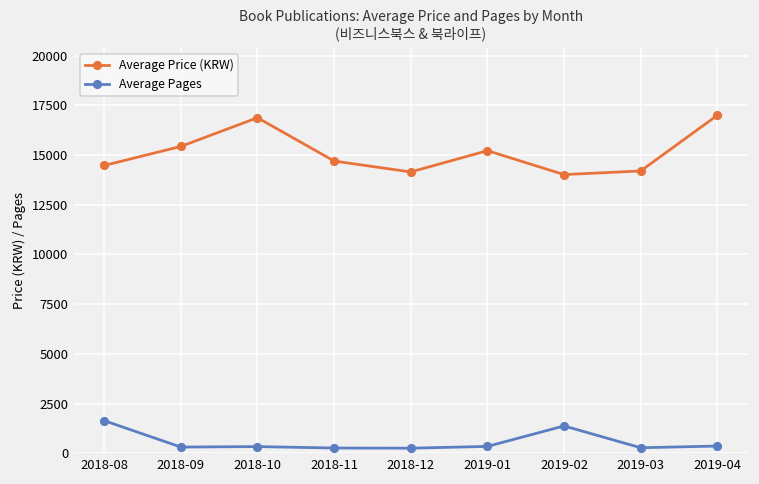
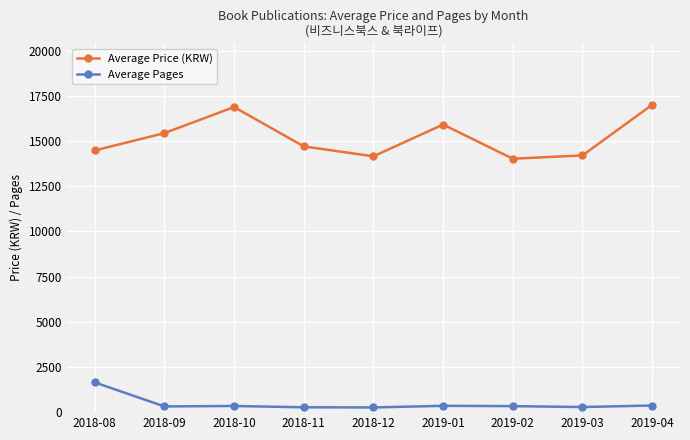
Average Price (KRW), 2019-01: 15200 -> 15900
Average Pages, 2019-02: 1400 -> 300
